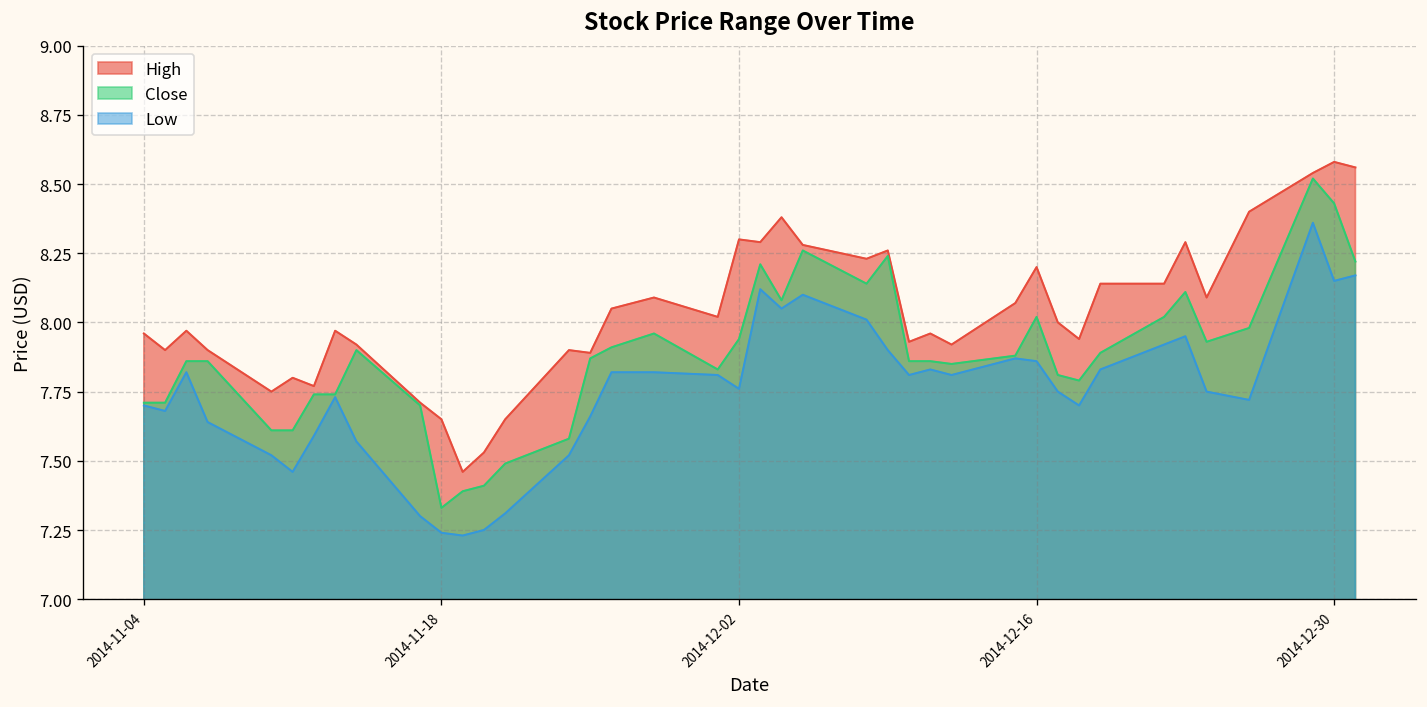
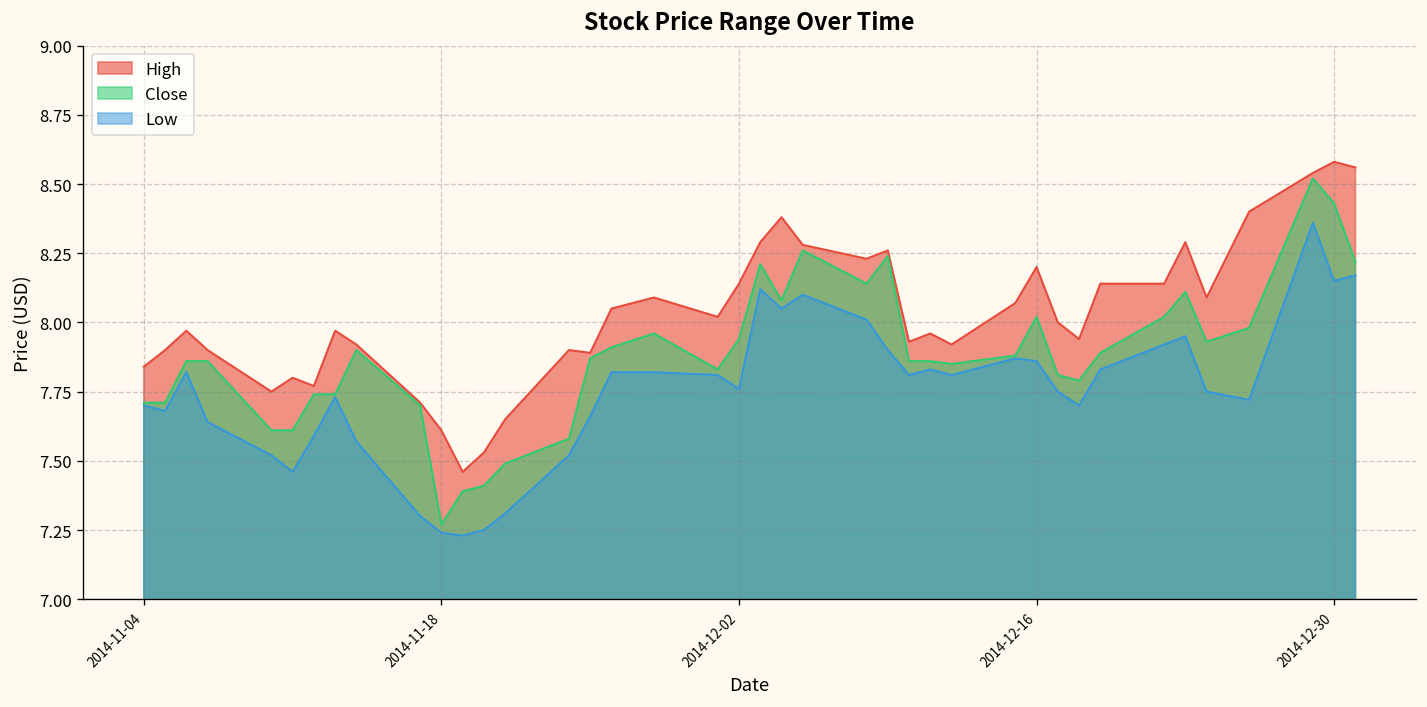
High, 2014-11-04: 7.96 -> 7.84
High, 2014-11-18: 7.65 -> 7.61
Close, 2014-11-18: 7.33 -> 7.27
High, 2014-12-02: 8.30 -> 8.14
